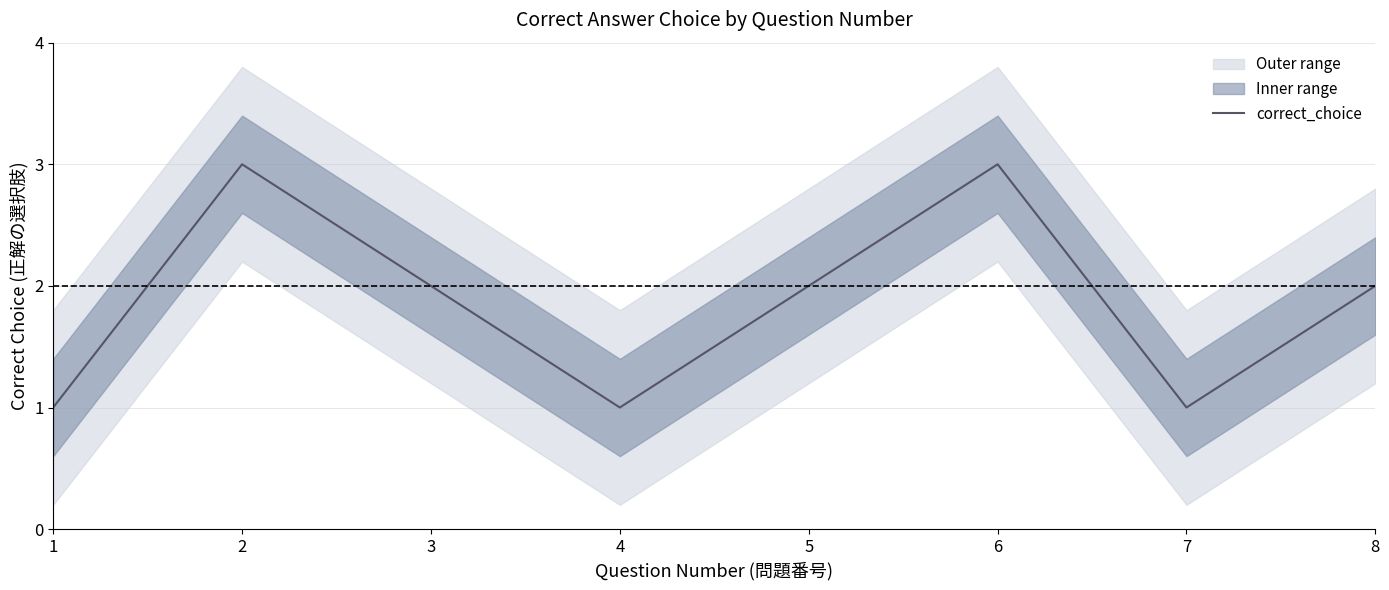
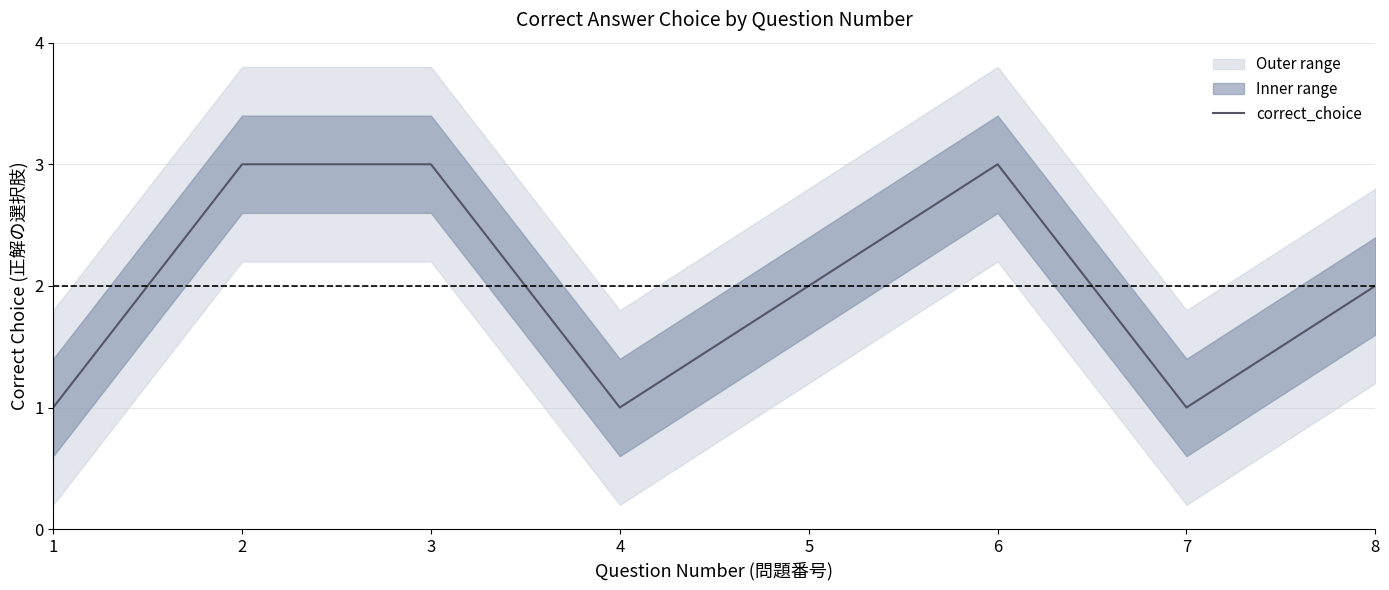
correct_choice, 3: 2 -> 3
